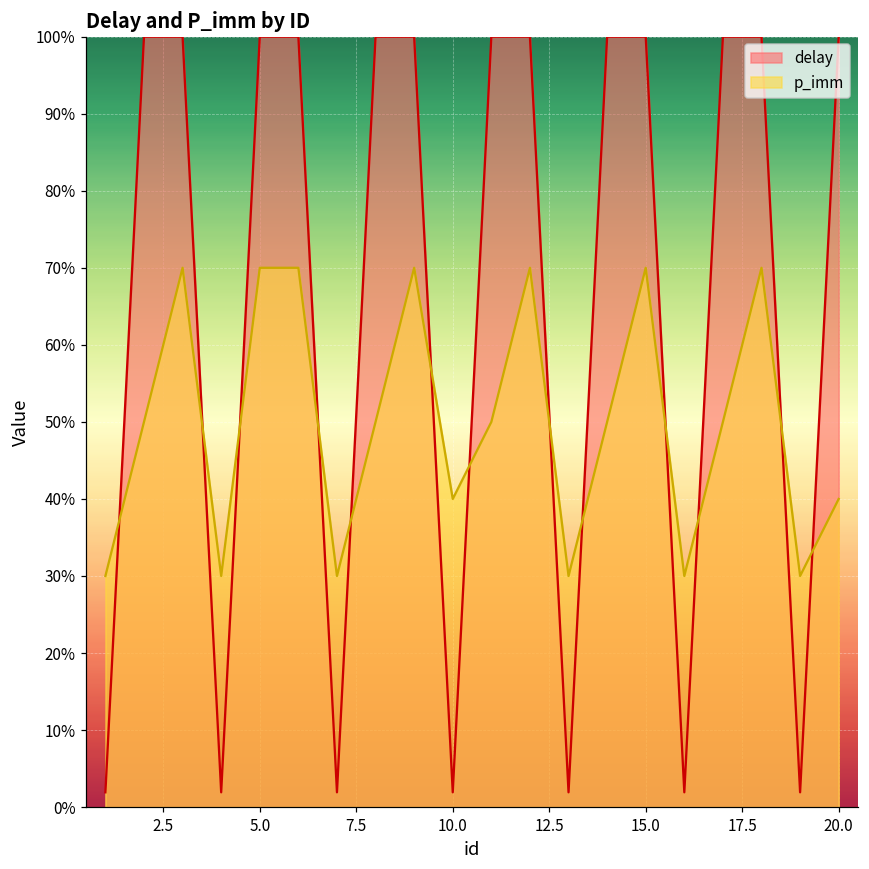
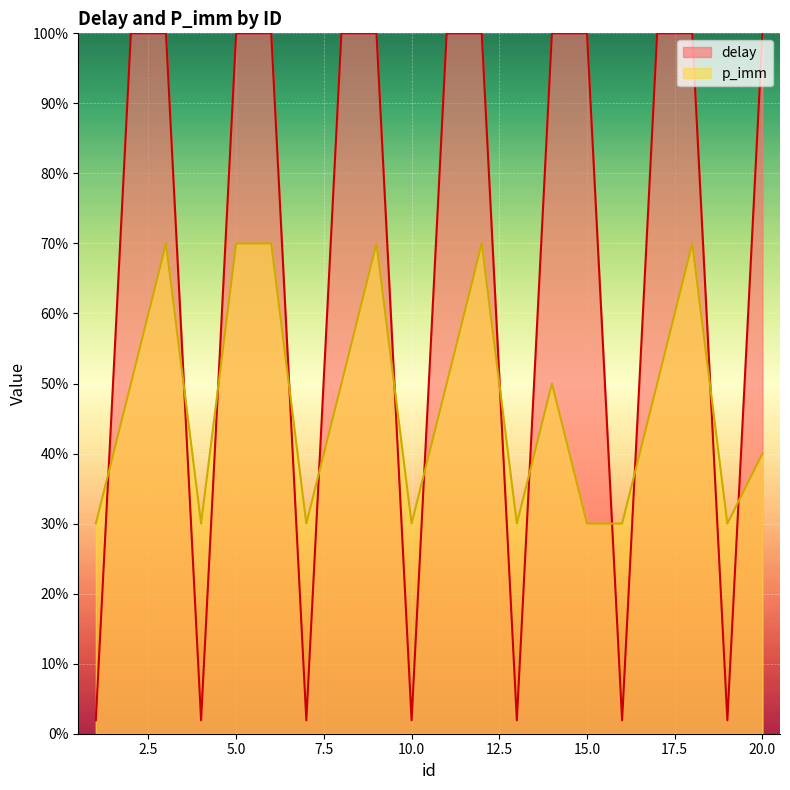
p_imm, 10.0: 40% -> 30%
p_imm, 15.0: 70% -> 30%
